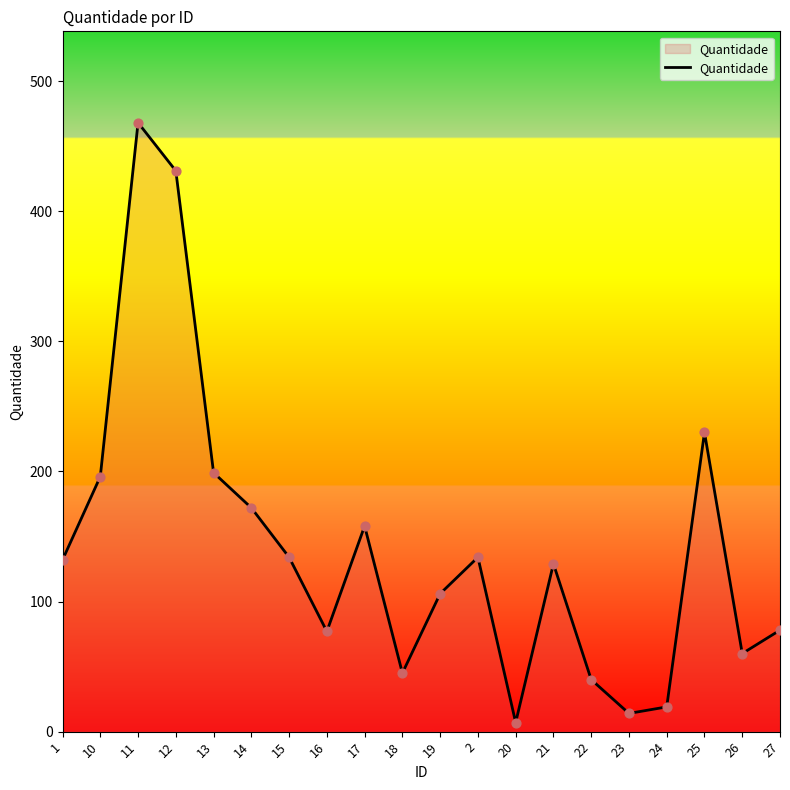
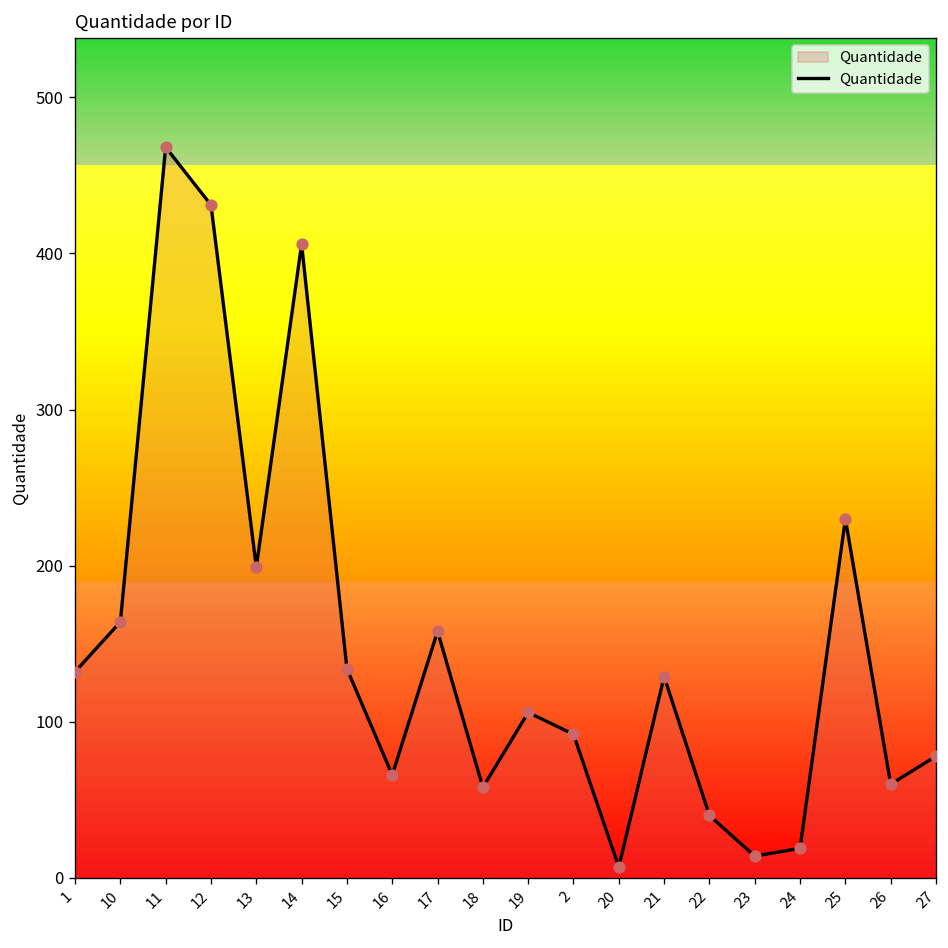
10: 196 -> 164
14: 172 -> 406
16: 77 -> 66
18: 45 -> 58
2: 134 -> 92
